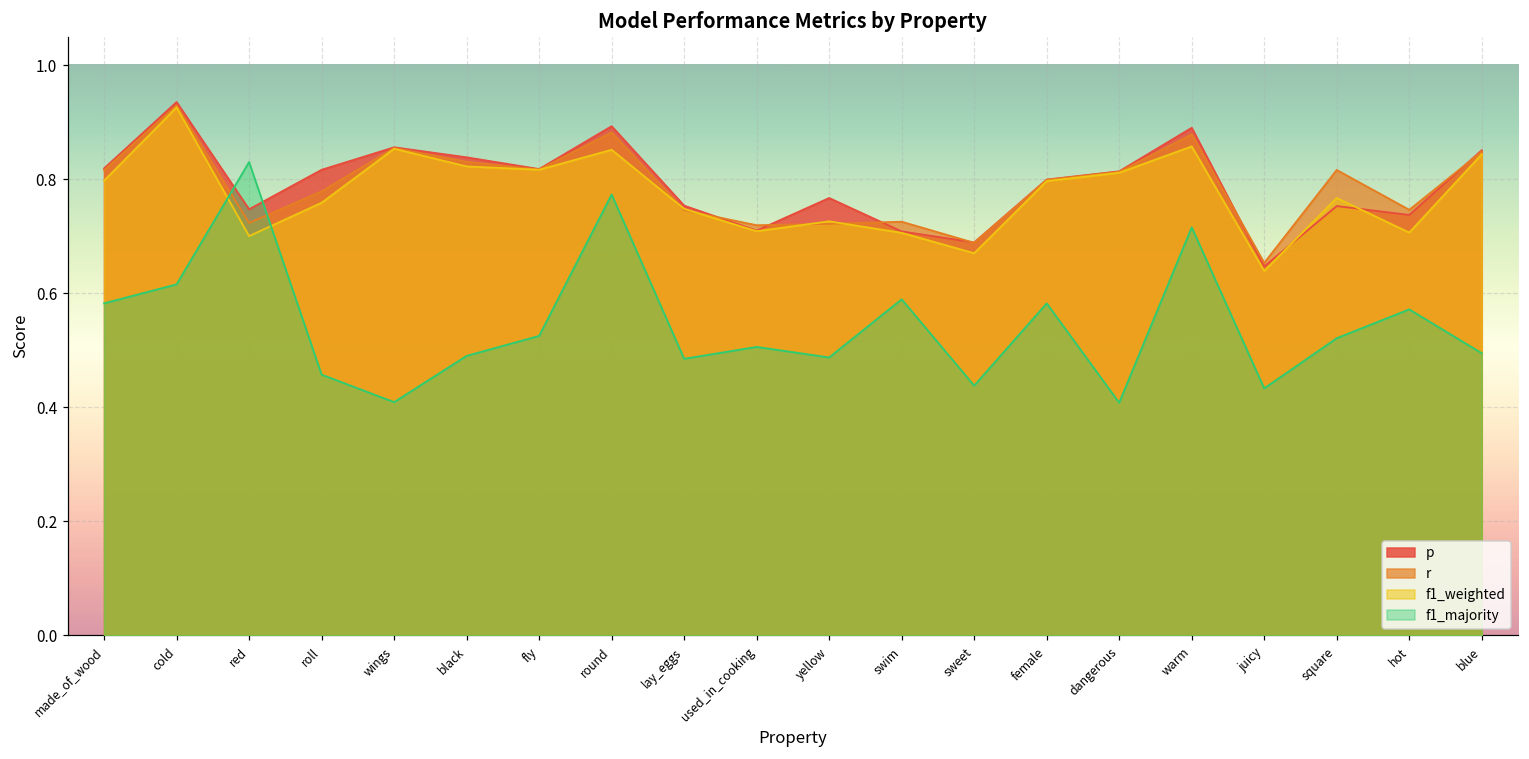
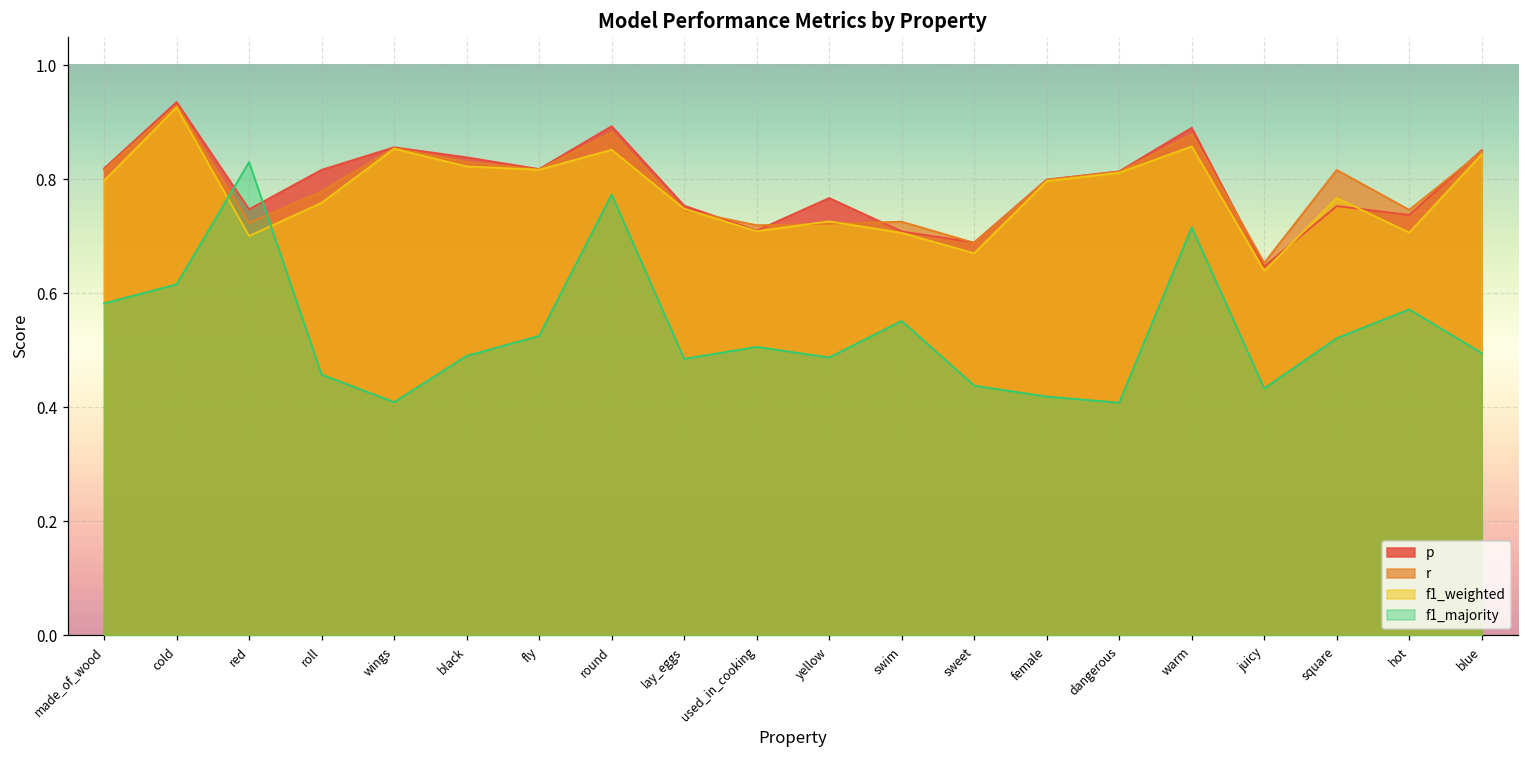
f1_majority, swim: 0.59 -> 0.55
f1_majority, female: 0.58 -> 0.42
